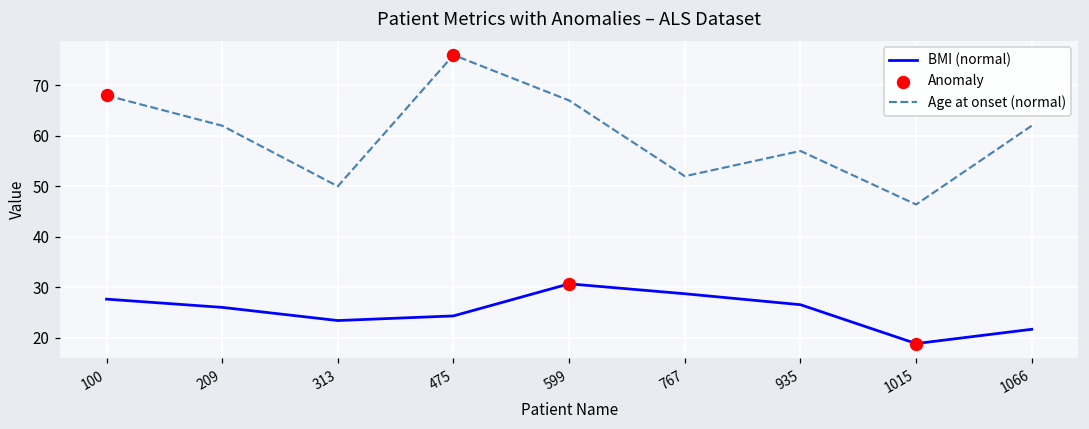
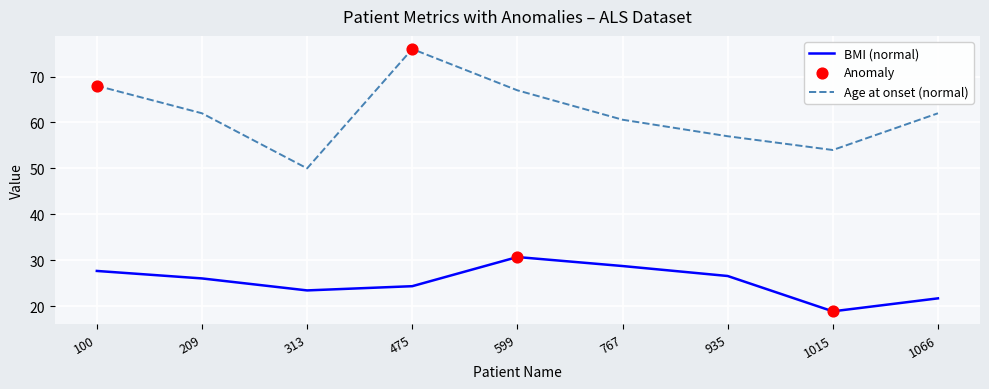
Age at onset (normal), 767: 52 -> 61
Age at onset (normal), 1015: 46 -> 54
